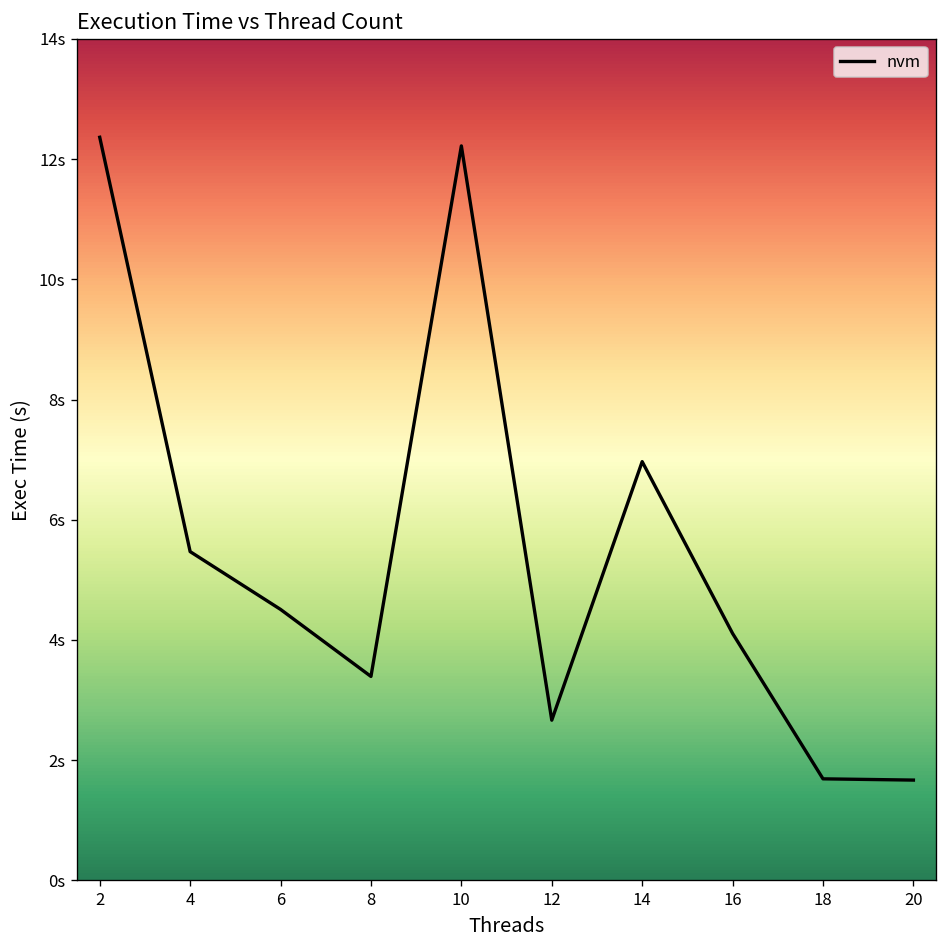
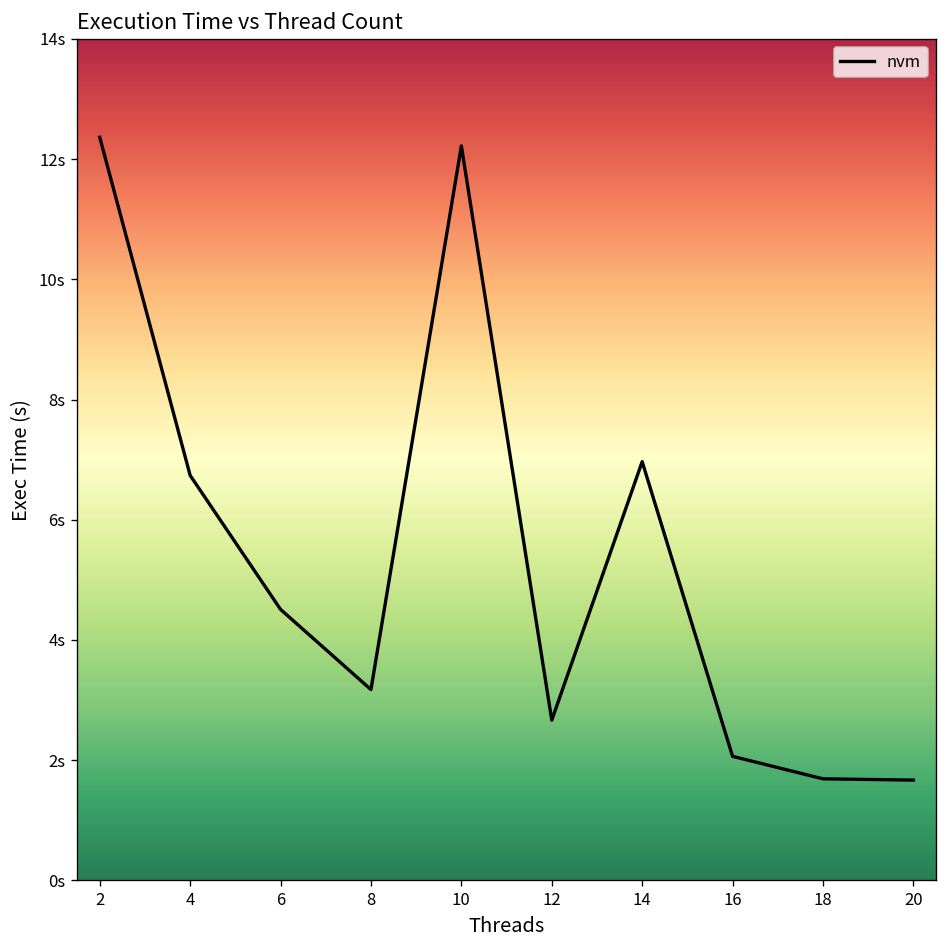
4: 5.5s -> 6.7s
8: 3.4s -> 3.2s
16: 4.1s -> 2.1s
